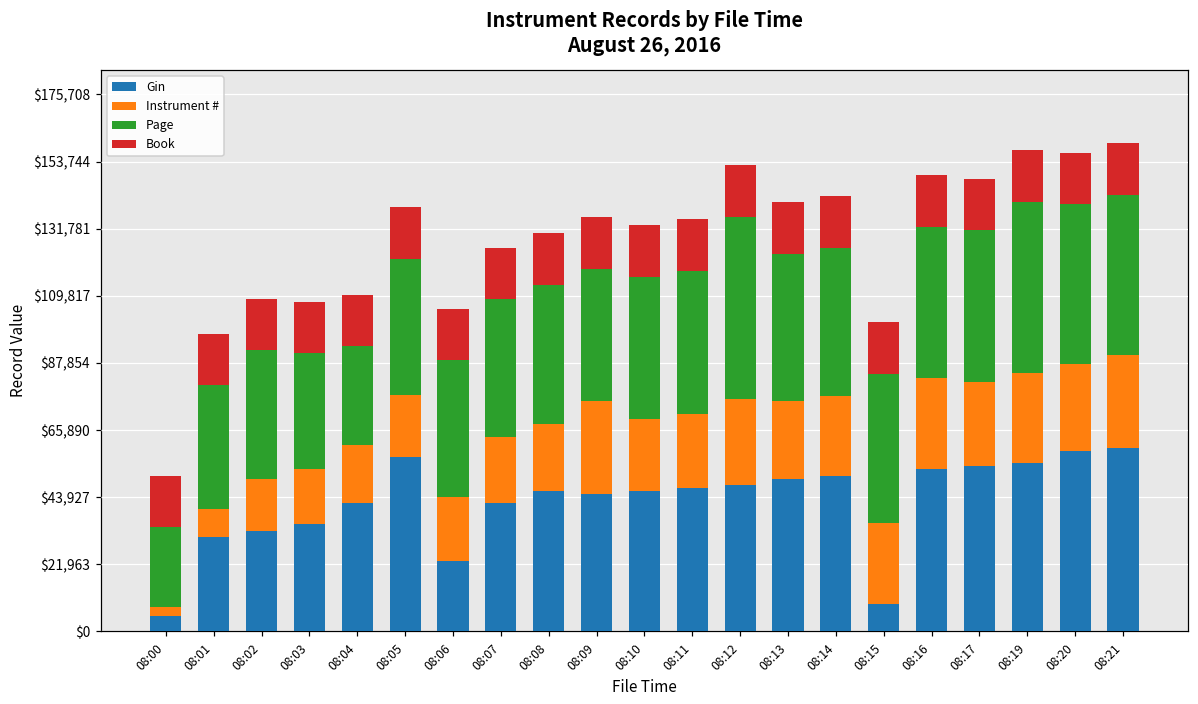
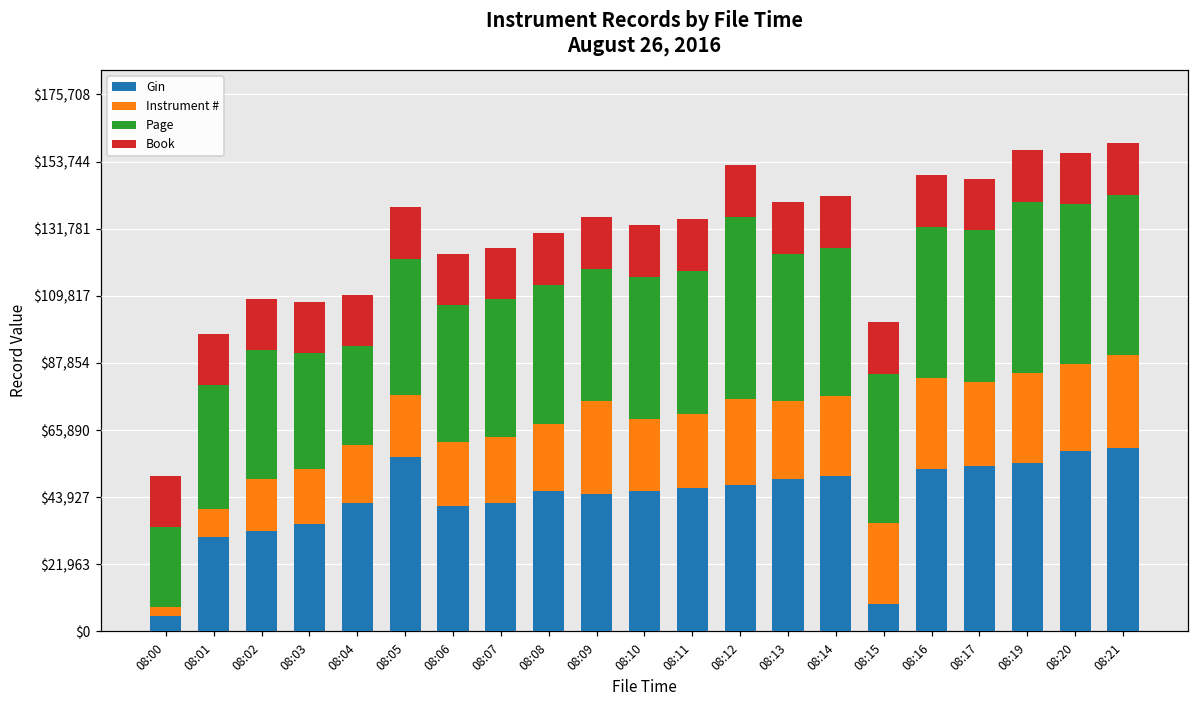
Gin, 08:06: $23,000 -> $41,000
